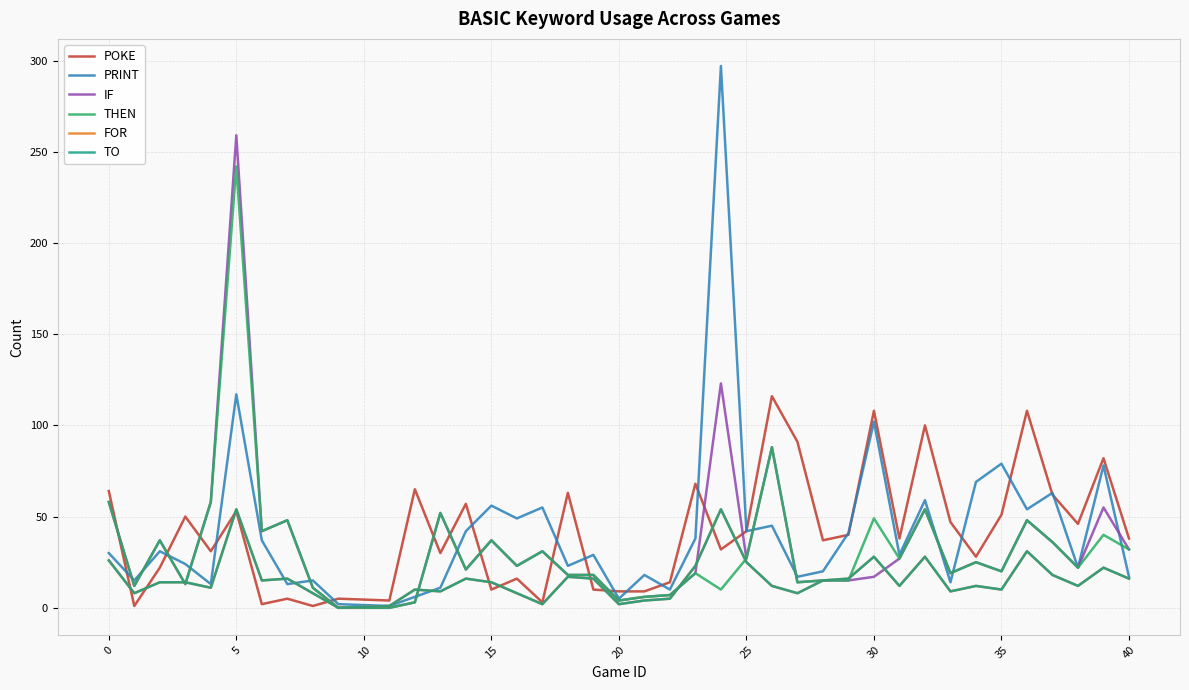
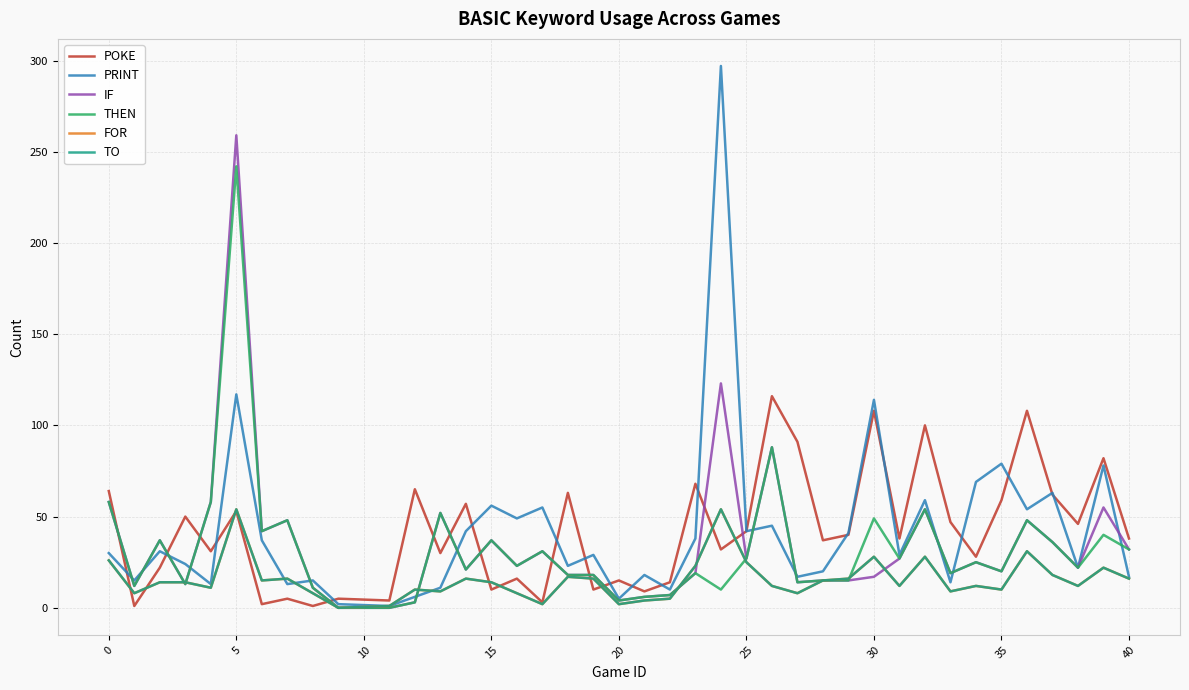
POKE, 20: 9 -> 15
PRINT, 30: 102 -> 114
POKE, 35: 51 -> 59
